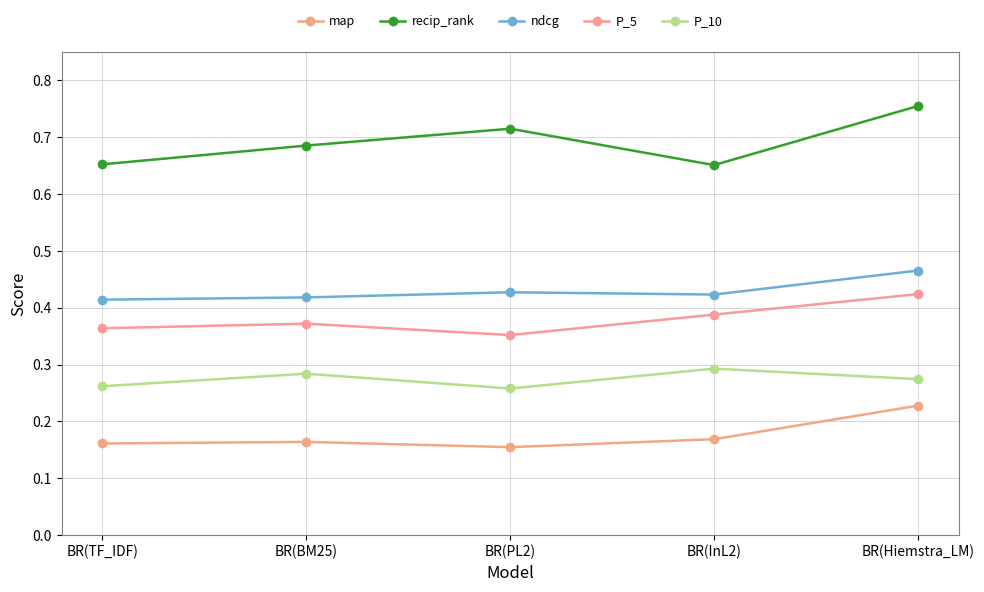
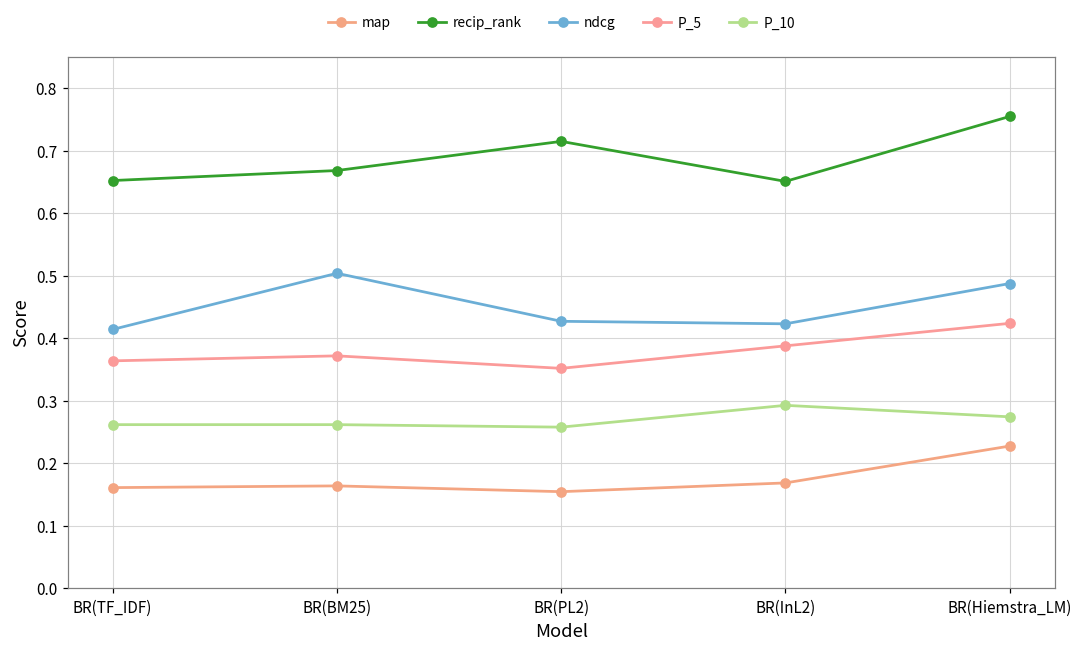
recip_rank, BR(BM25): 0.69 -> 0.67
ndcg, BR(BM25): 0.42 -> 0.50
P_10, BR(BM25): 0.28 -> 0.26
ndcg, BR(Hiemstra_LM): 0.47 -> 0.49
